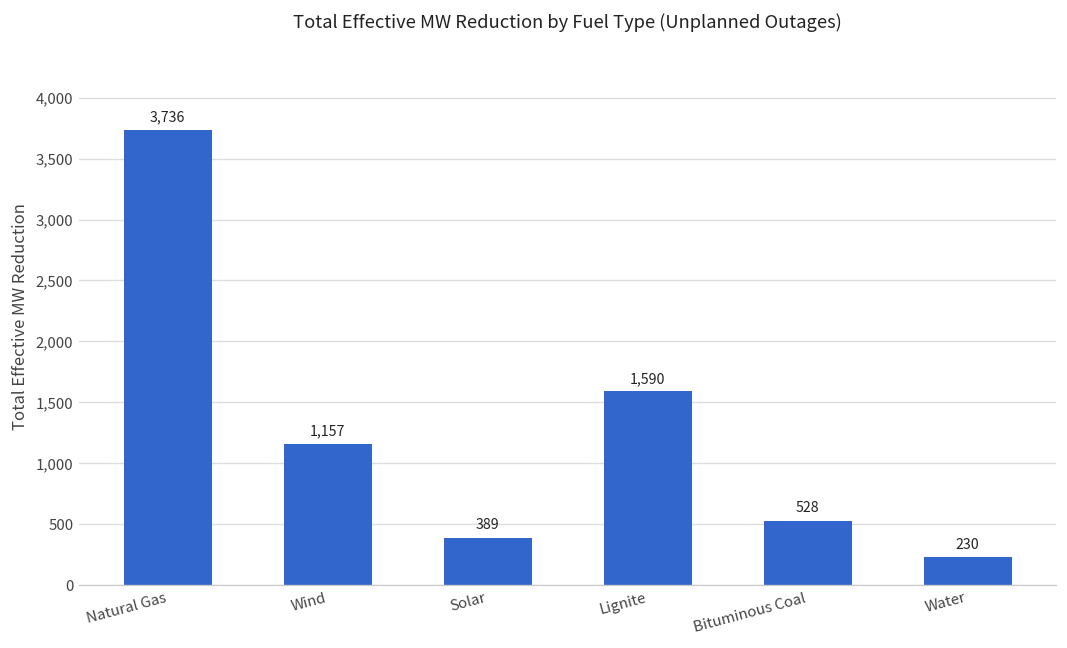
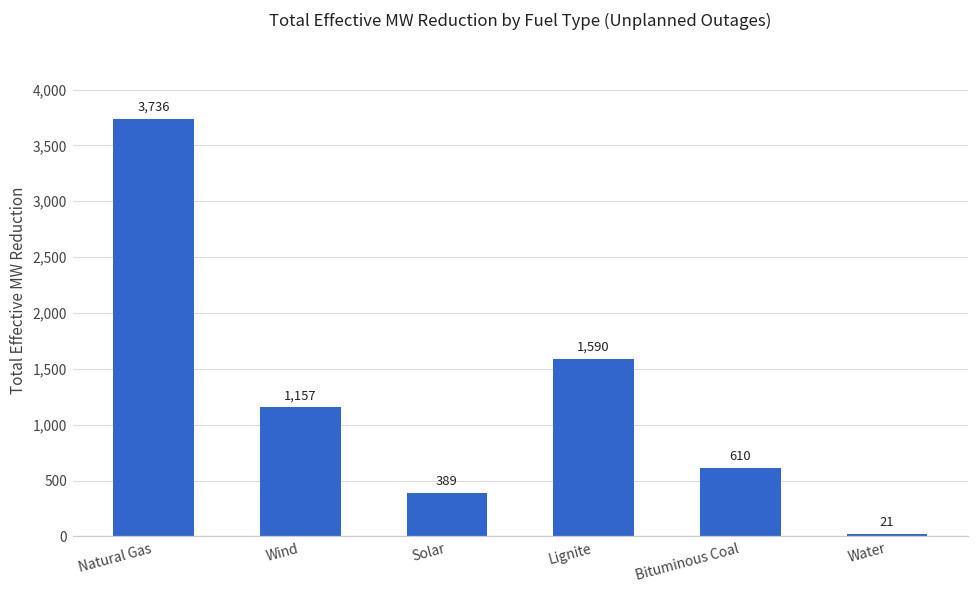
Bituminous Coal: 528 -> 610
Water: 230 -> 21
